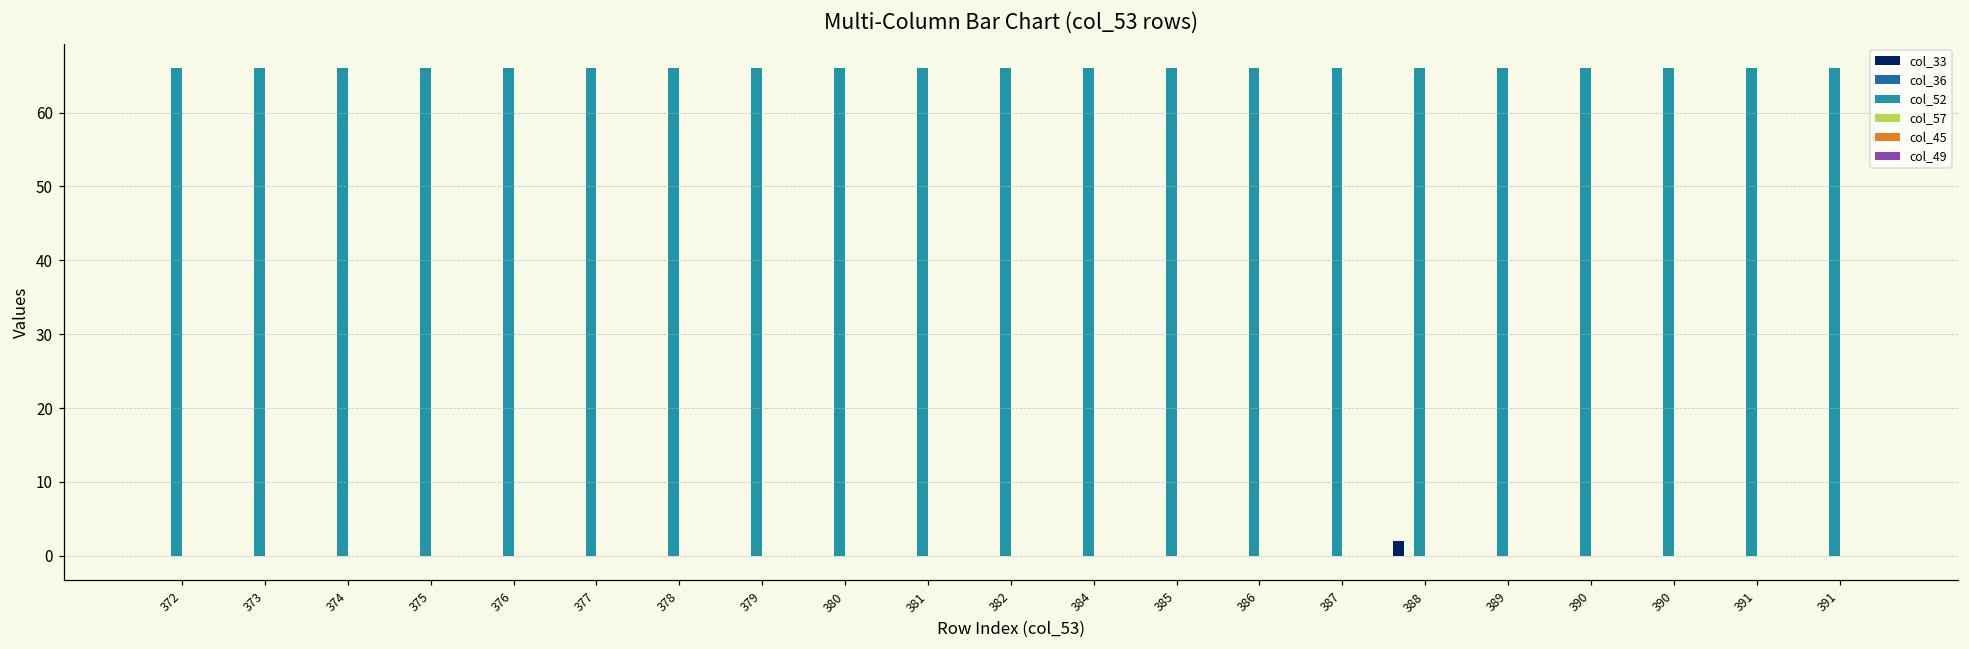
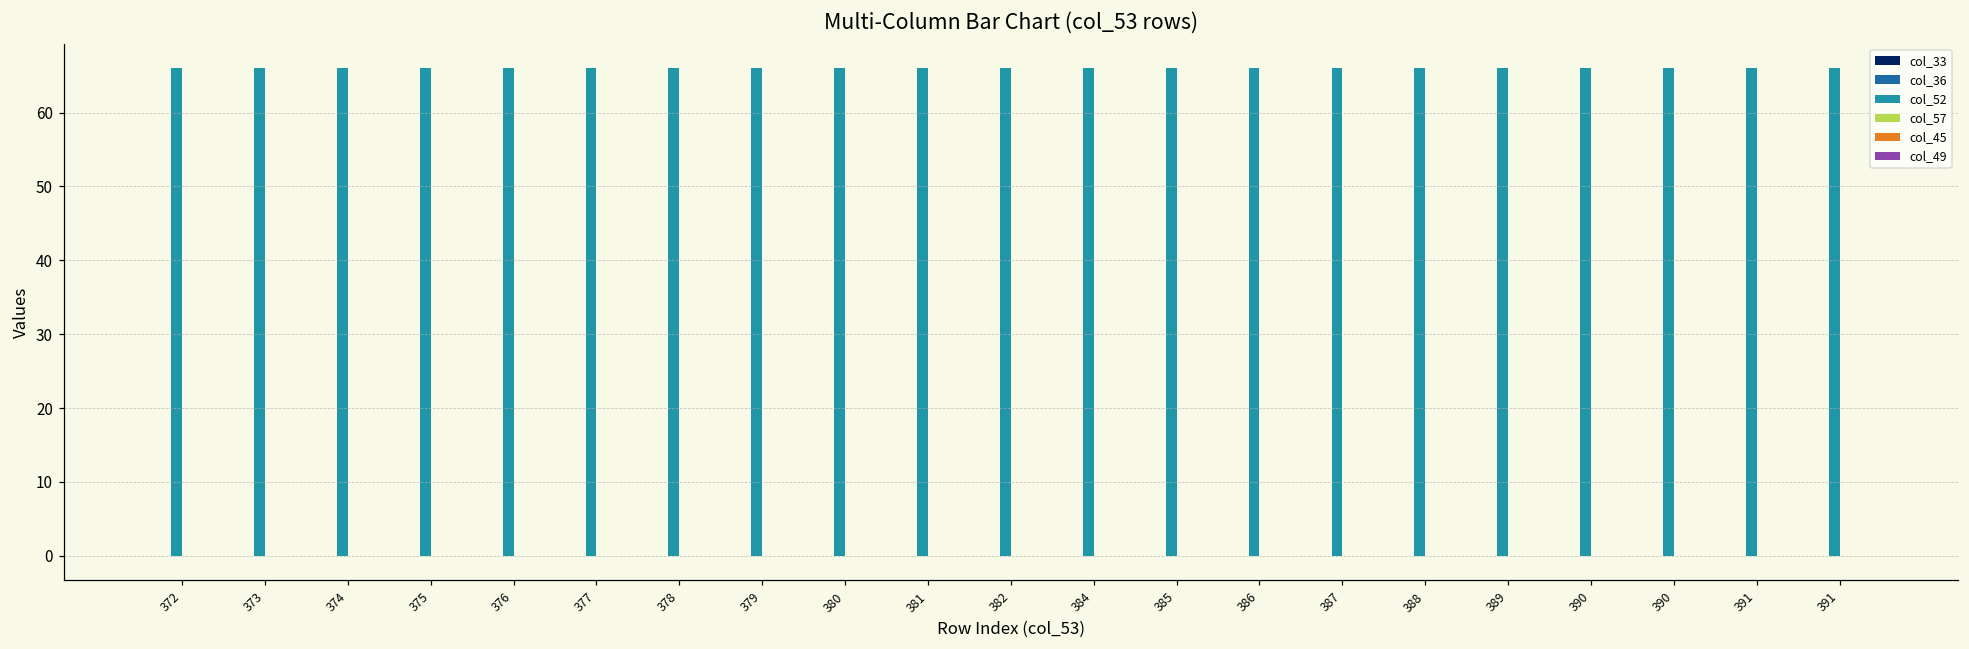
col_33, 388: 2 -> 0
